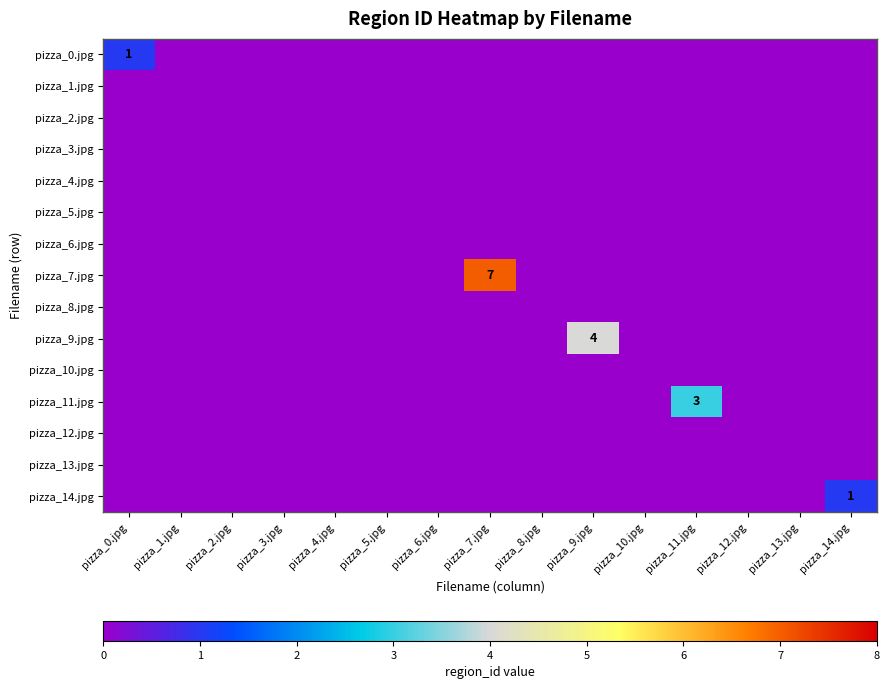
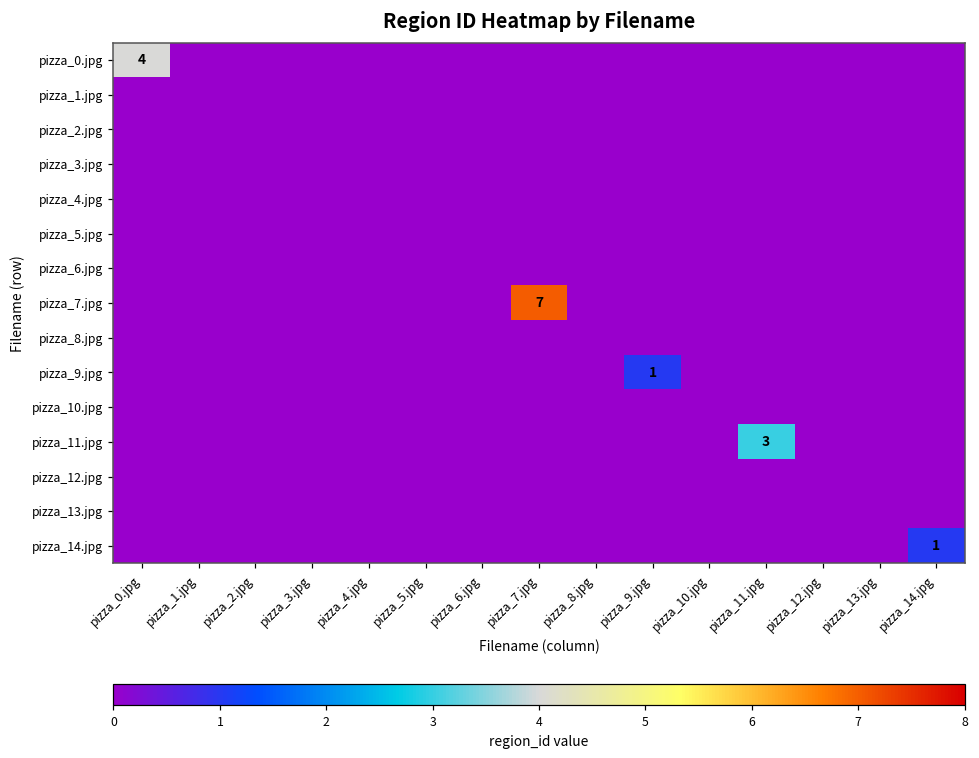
pizza_0.jpg, pizza_0.jpg: 1 -> 4
pizza_9.jpg, pizza_9.jpg: 4 -> 1
